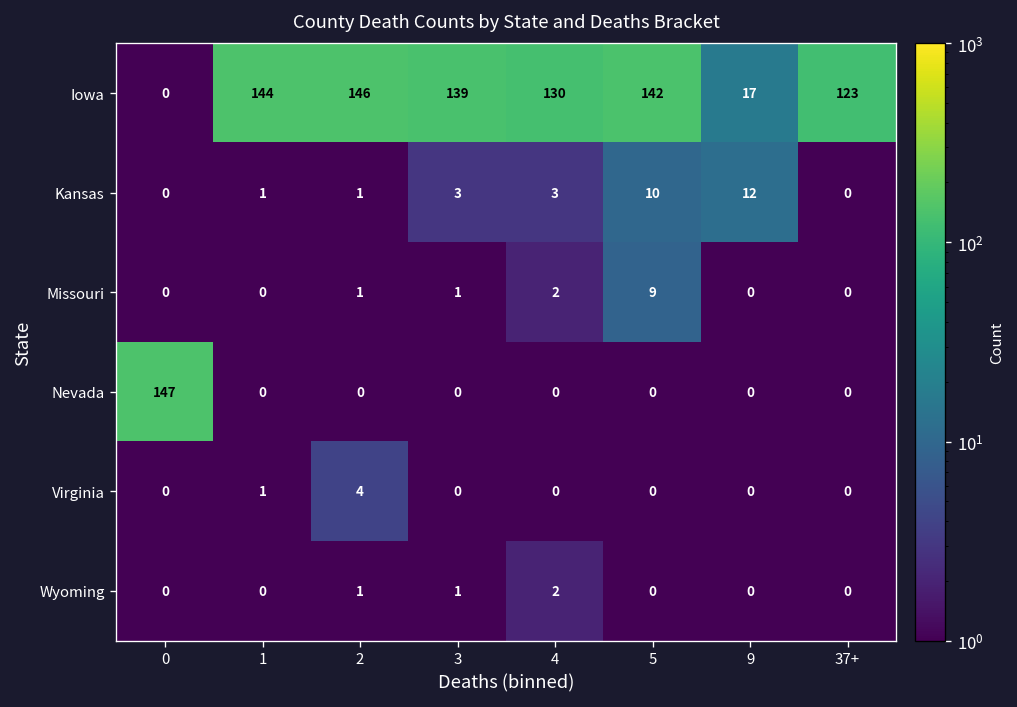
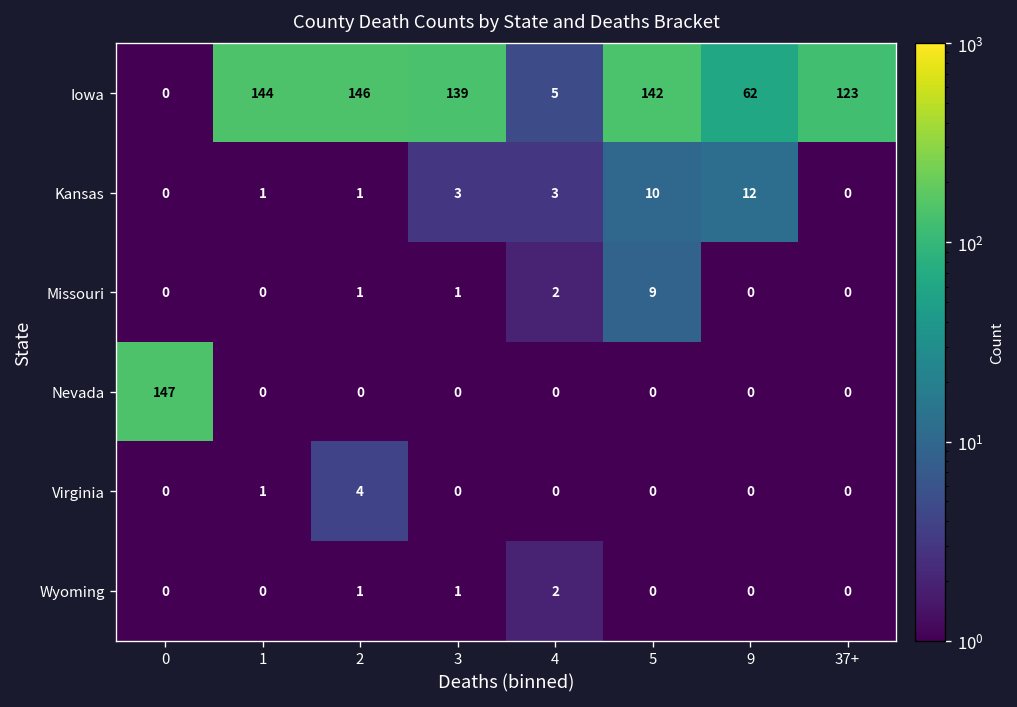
Iowa, 4: 130 -> 5
Iowa, 9: 17 -> 62
